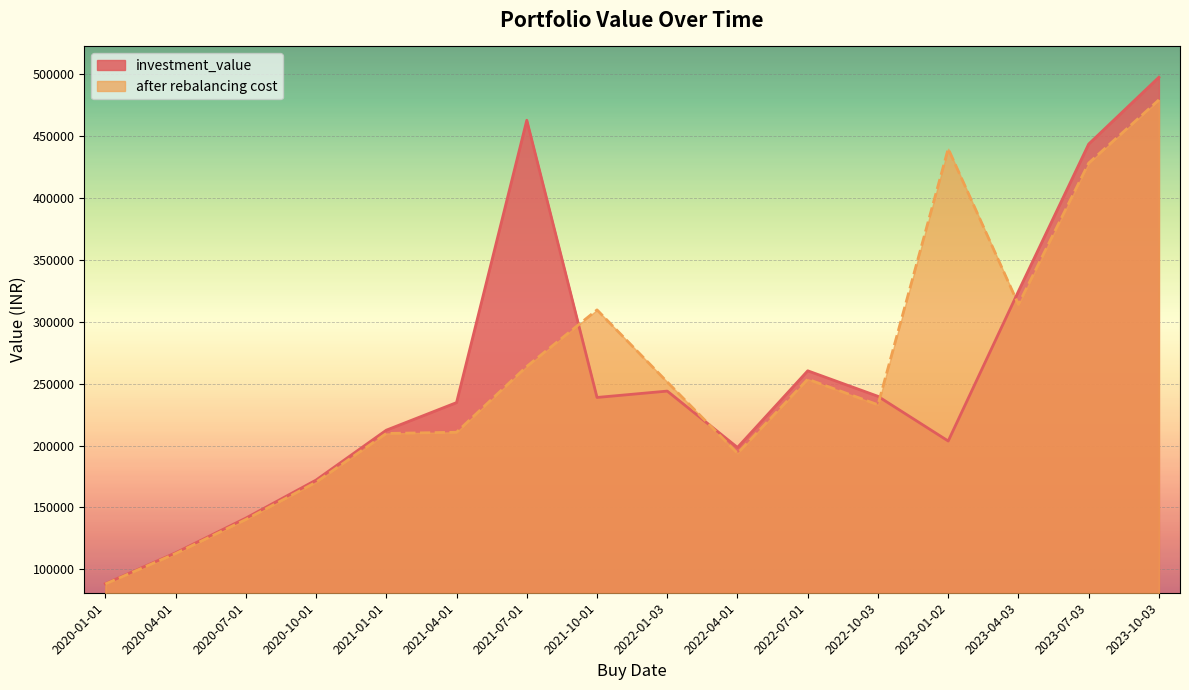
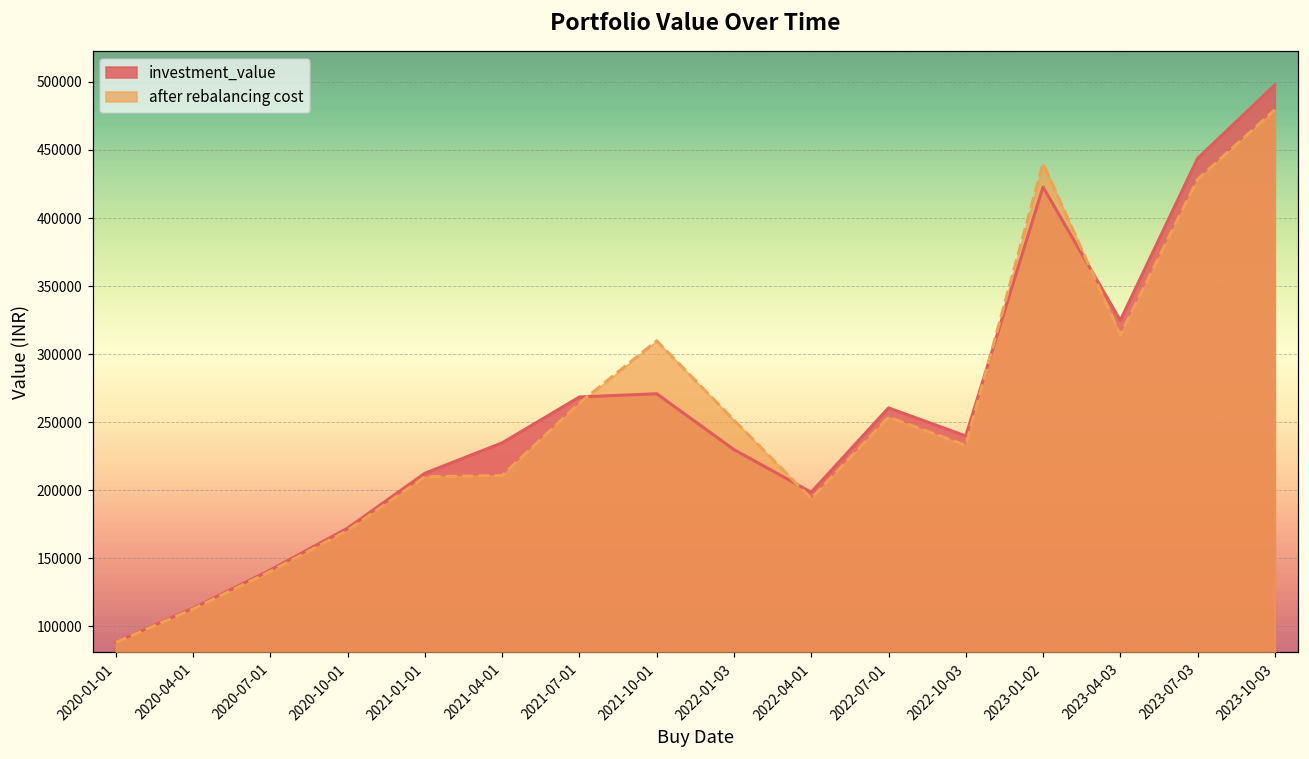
investment_value, 2021-07-01: 463000 -> 268000
investment_value, 2021-10-01: 239000 -> 271000
investment_value, 2022-01-03: 244000 -> 230000
investment_value, 2023-01-02: 204000 -> 423000
